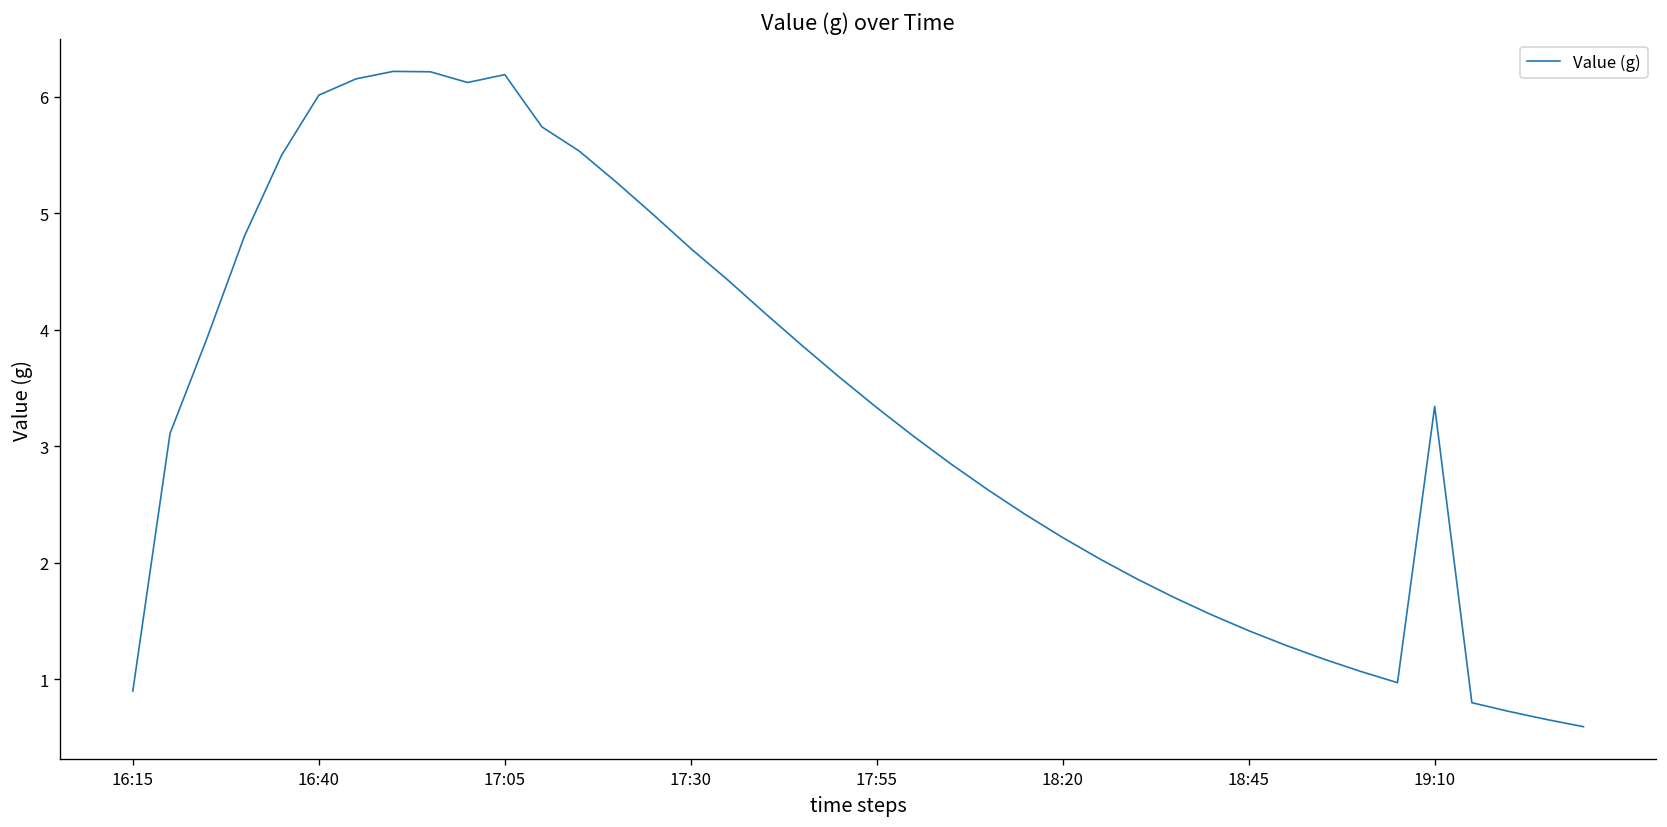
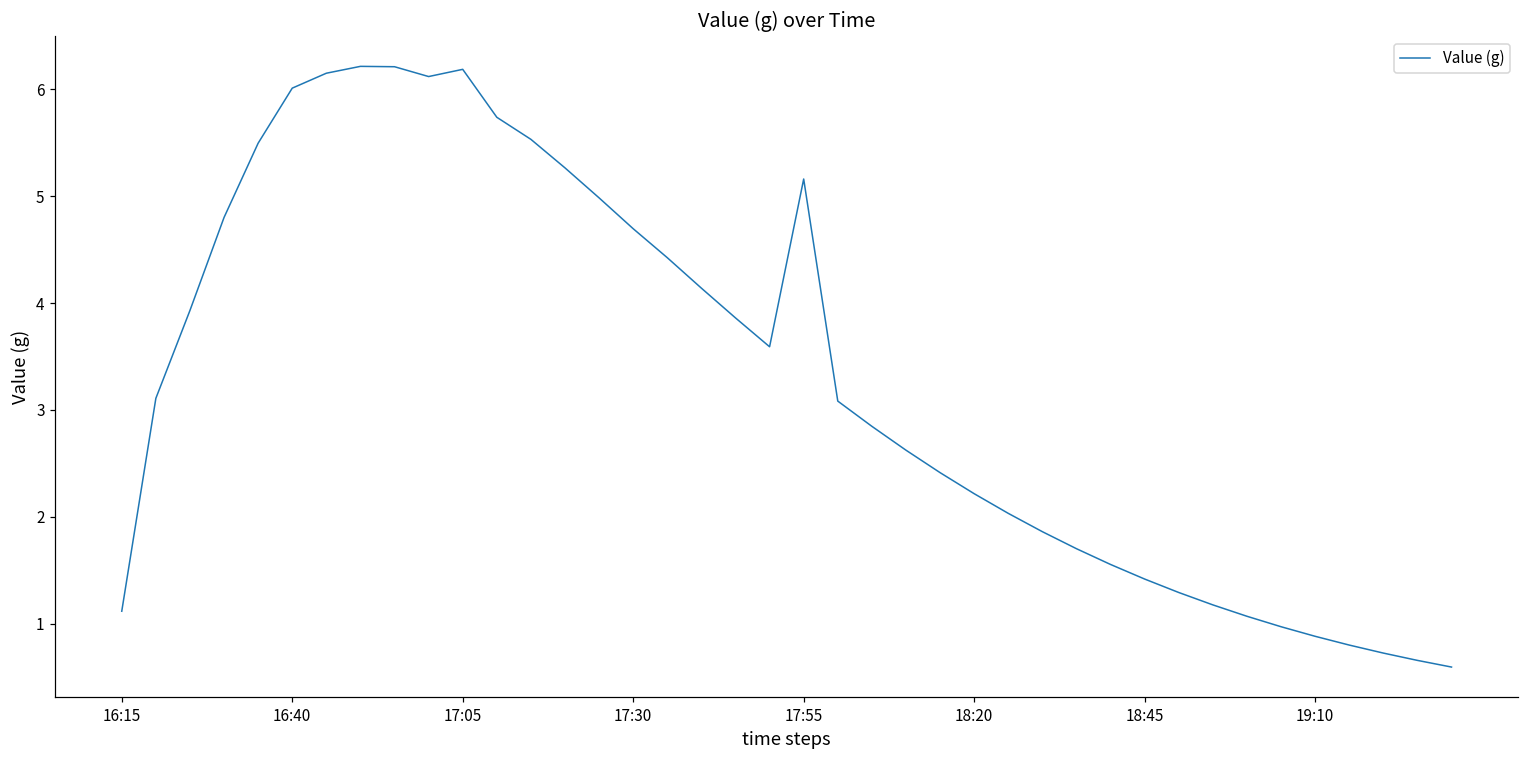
16:15: 0.9 -> 1.1
17:55: 3.3 -> 5.2
19:10: 3.3 -> 0.9
